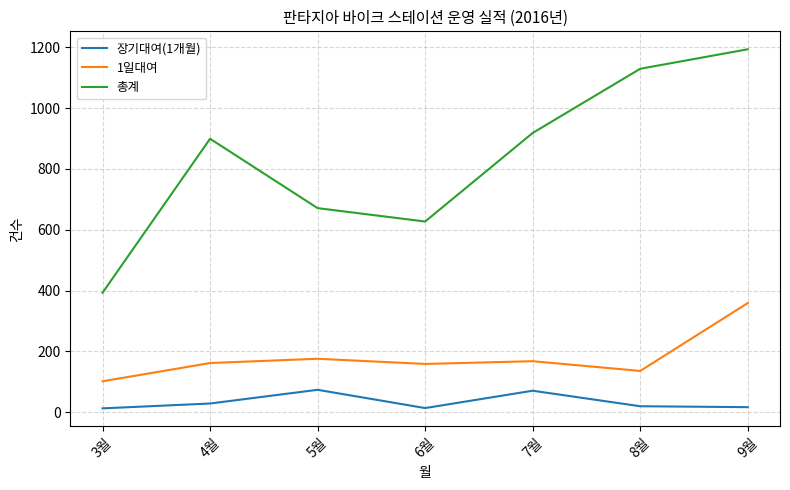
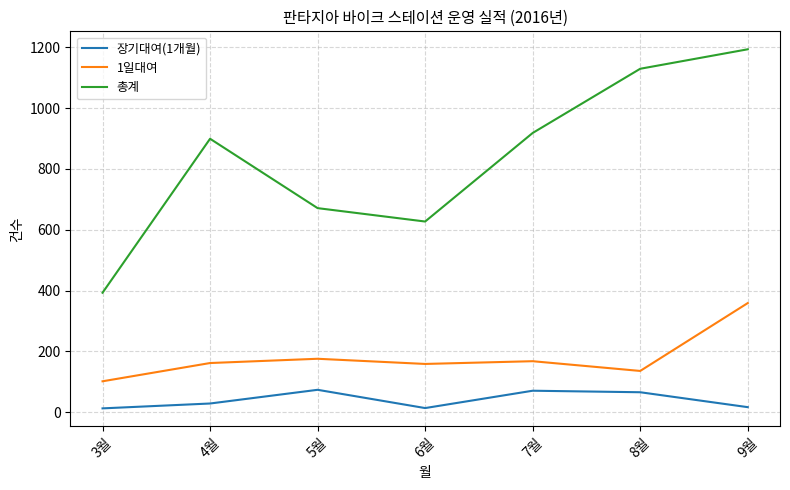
장기대여(1개월), 8월: 20 -> 70
